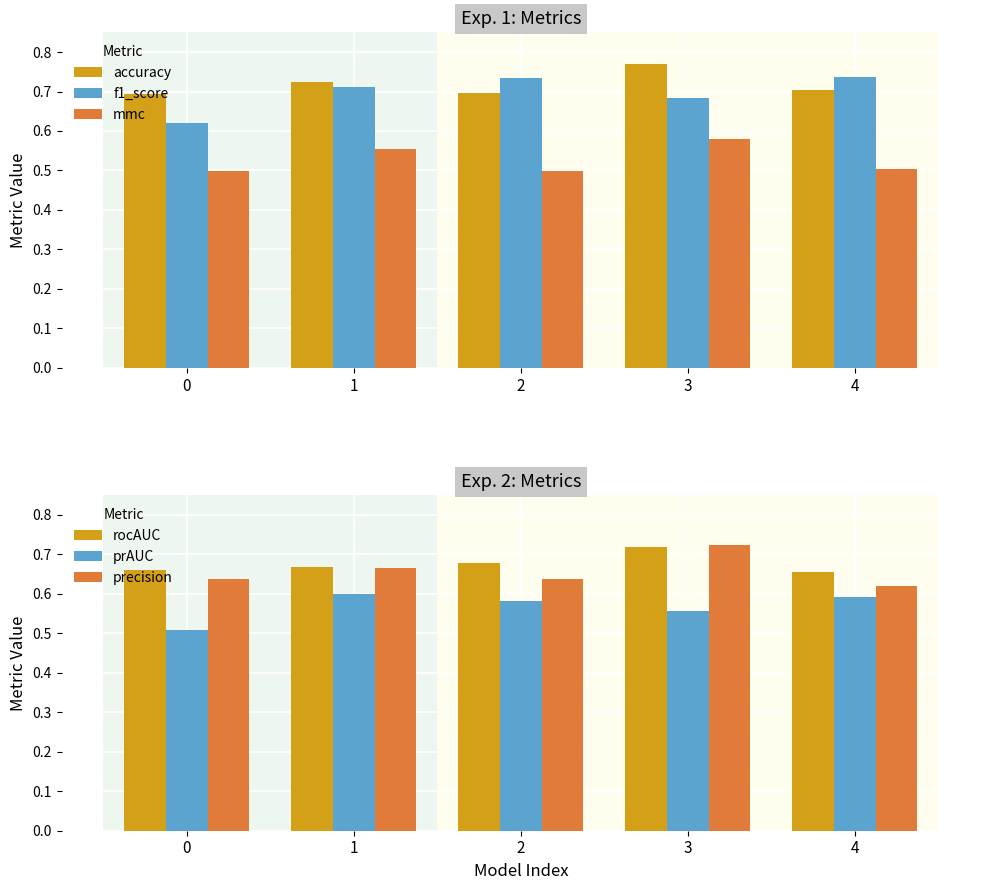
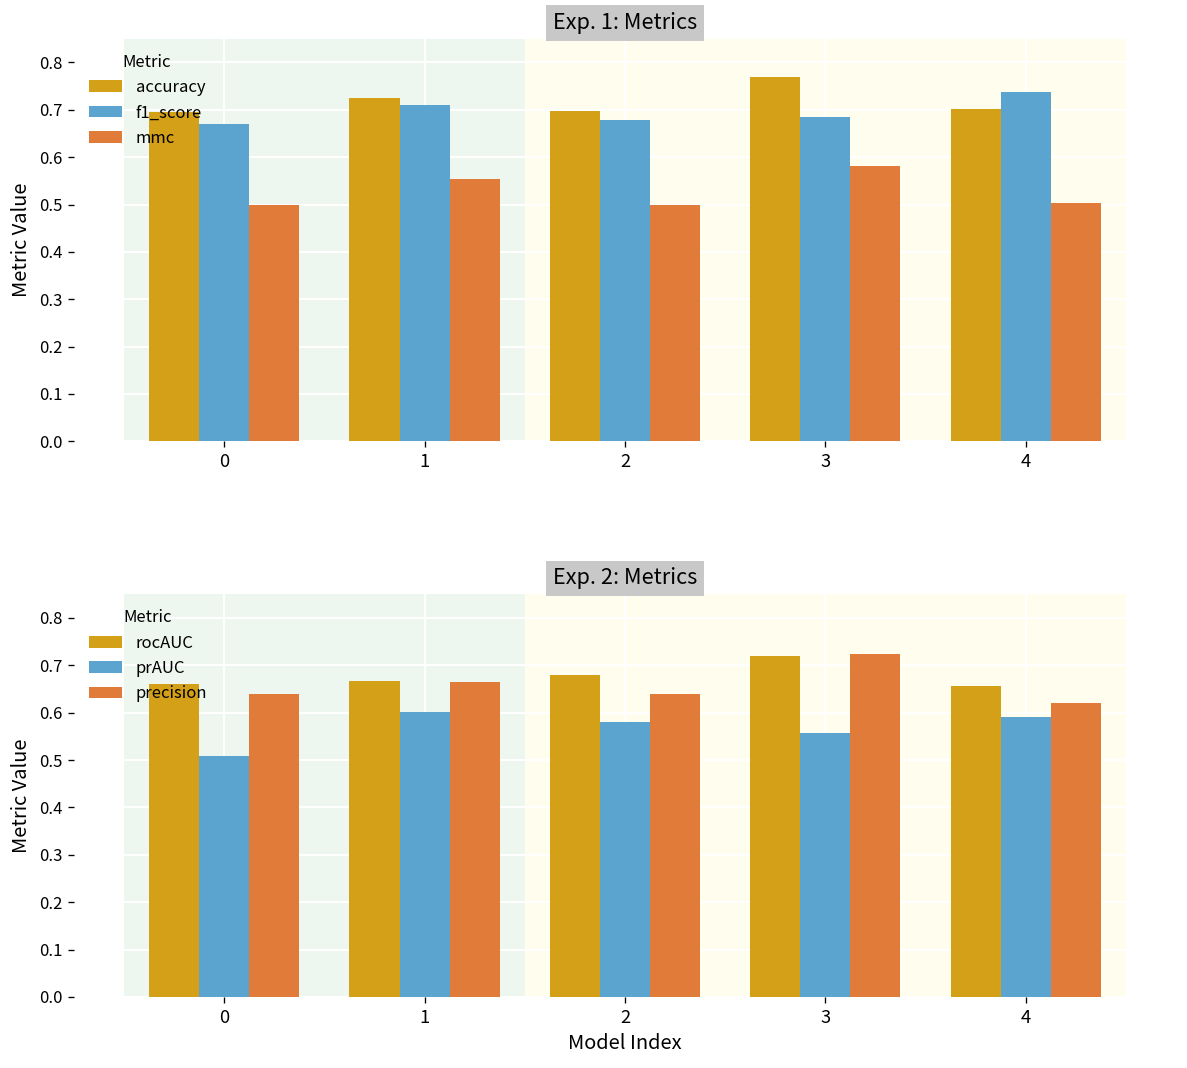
Exp. 1: Metrics, f1_score, 0: 0.62 -> 0.67
Exp. 1: Metrics, f1_score, 2: 0.73 -> 0.68
